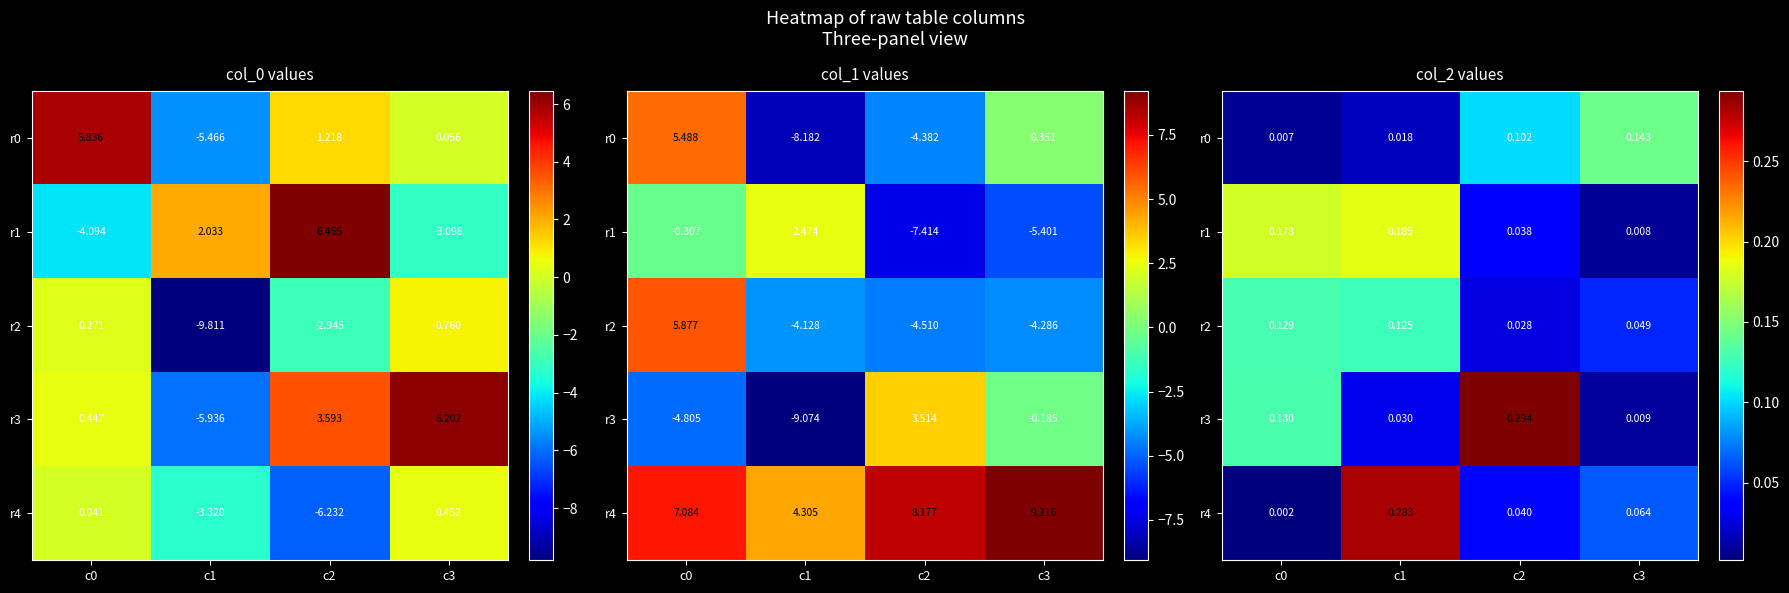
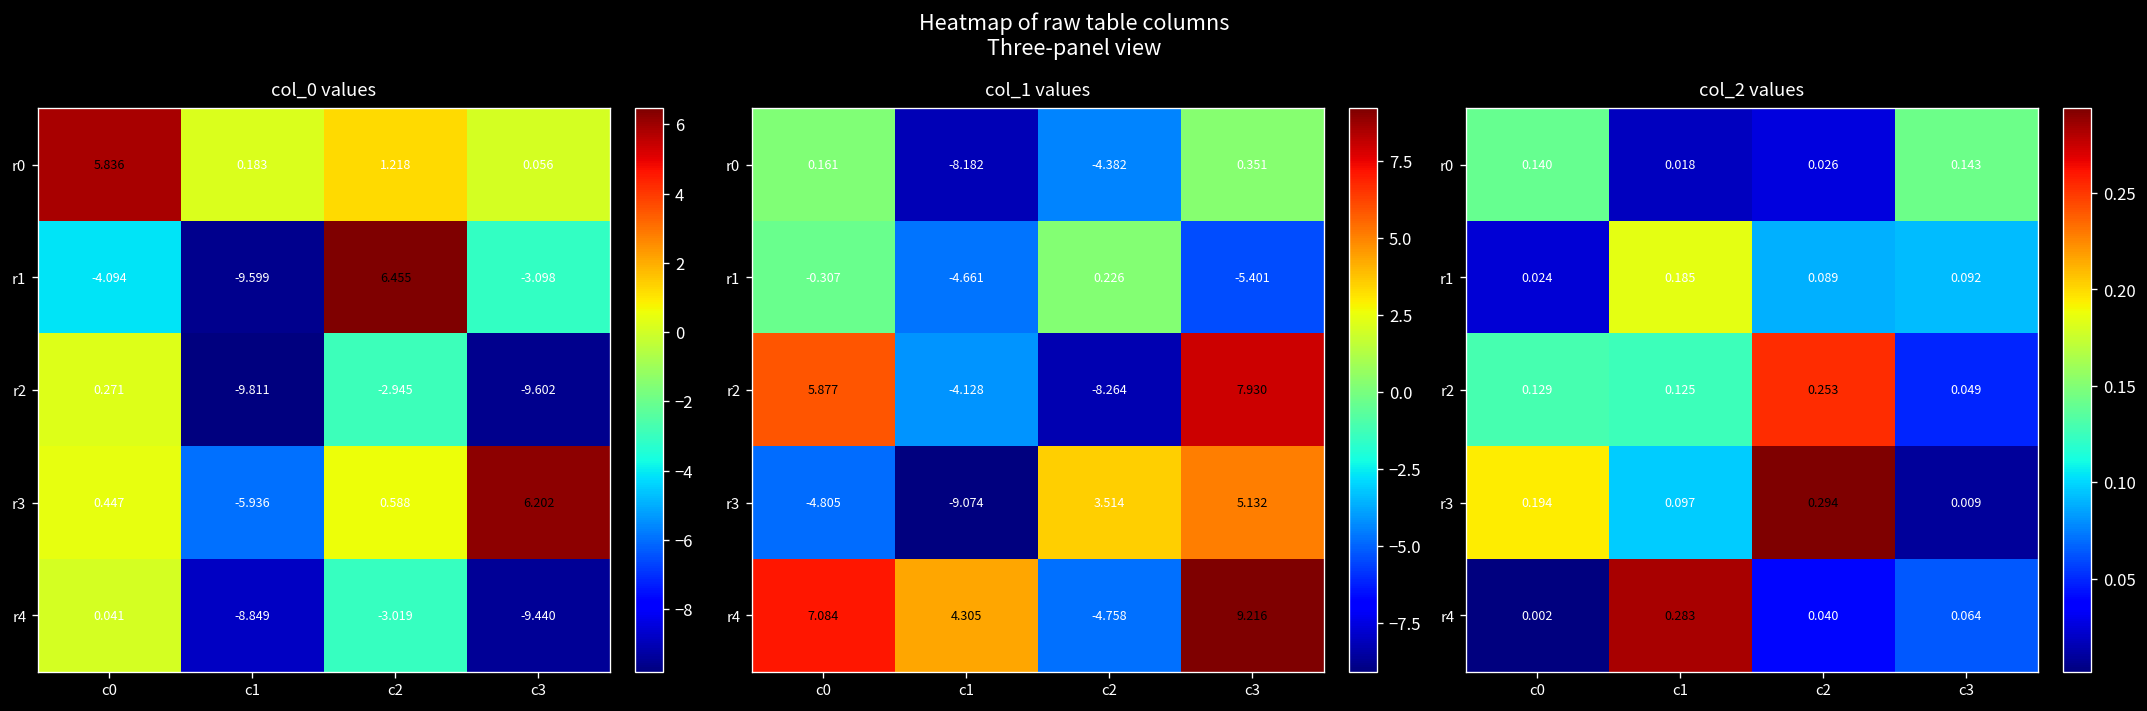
col_0 values, r0, c1: -5.466 -> 0.183
col_0 values, r1, c1: 2.033 -> -9.599
col_0 values, r2, c3: 0.760 -> -9.602
col_0 values, r3, c2: 3.593 -> 0.588
col_0 values, r4, c1: -3.320 -> -8.849
col_0 values, r4, c2: -6.232 -> -3.019
col_0 values, r4, c3: 0.452 -> -9.440
col_1 values, r0, c0: 5.488 -> 0.161
col_1 values, r1, c1: 2.474 -> -4.661
col_1 values, r1, c2: -7.414 -> 0.226
col_1 values, r2, c2: -4.510 -> -8.264
col_1 values, r2, c3: -4.286 -> 7.930
col_1 values, r3, c3: -0.185 -> 5.132
col_1 values, r4, c2: 8.177 -> -4.758
col_2 values, r0, c0: 0.007 -> 0.140
col_2 values, r0, c2: 0.102 -> 0.026
col_2 values, r1, c0: 0.178 -> 0.024
col_2 values, r1, c2: 0.038 -> 0.089
col_2 values, r1, c3: 0.008 -> 0.092
col_2 values, r2, c2: 0.028 -> 0.253
col_2 values, r3, c0: 0.130 -> 0.194
col_2 values, r3, c1: 0.030 -> 0.097
